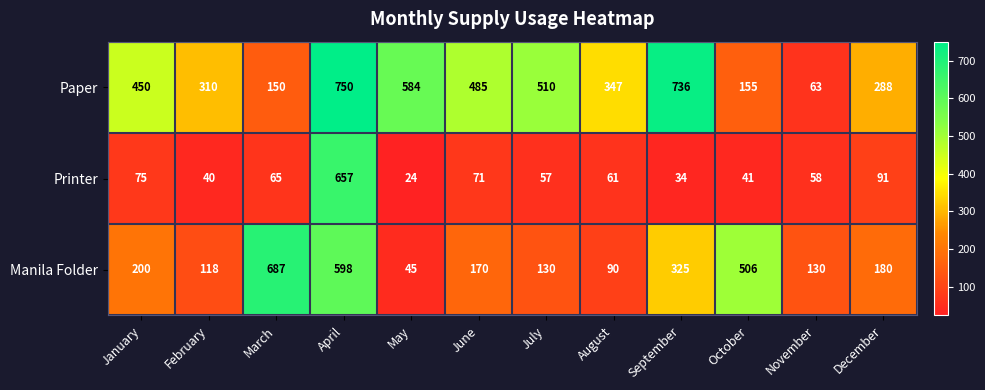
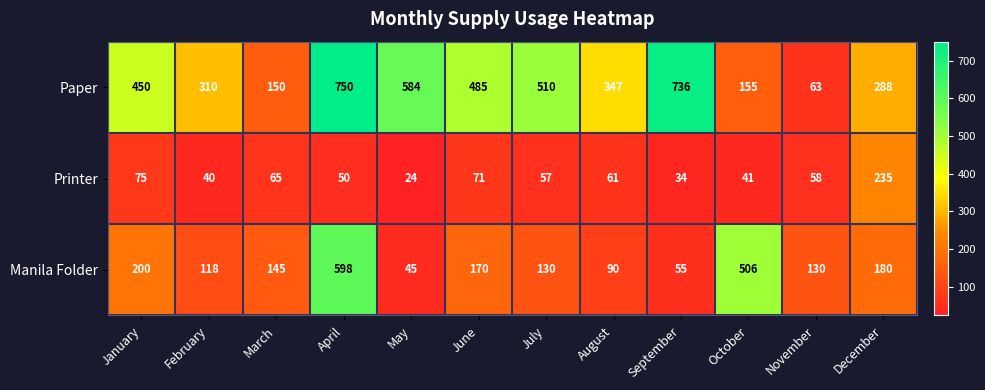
Printer, April: 657 -> 50
Printer, December: 91 -> 235
Manila Folder, March: 687 -> 145
Manila Folder, September: 325 -> 55
